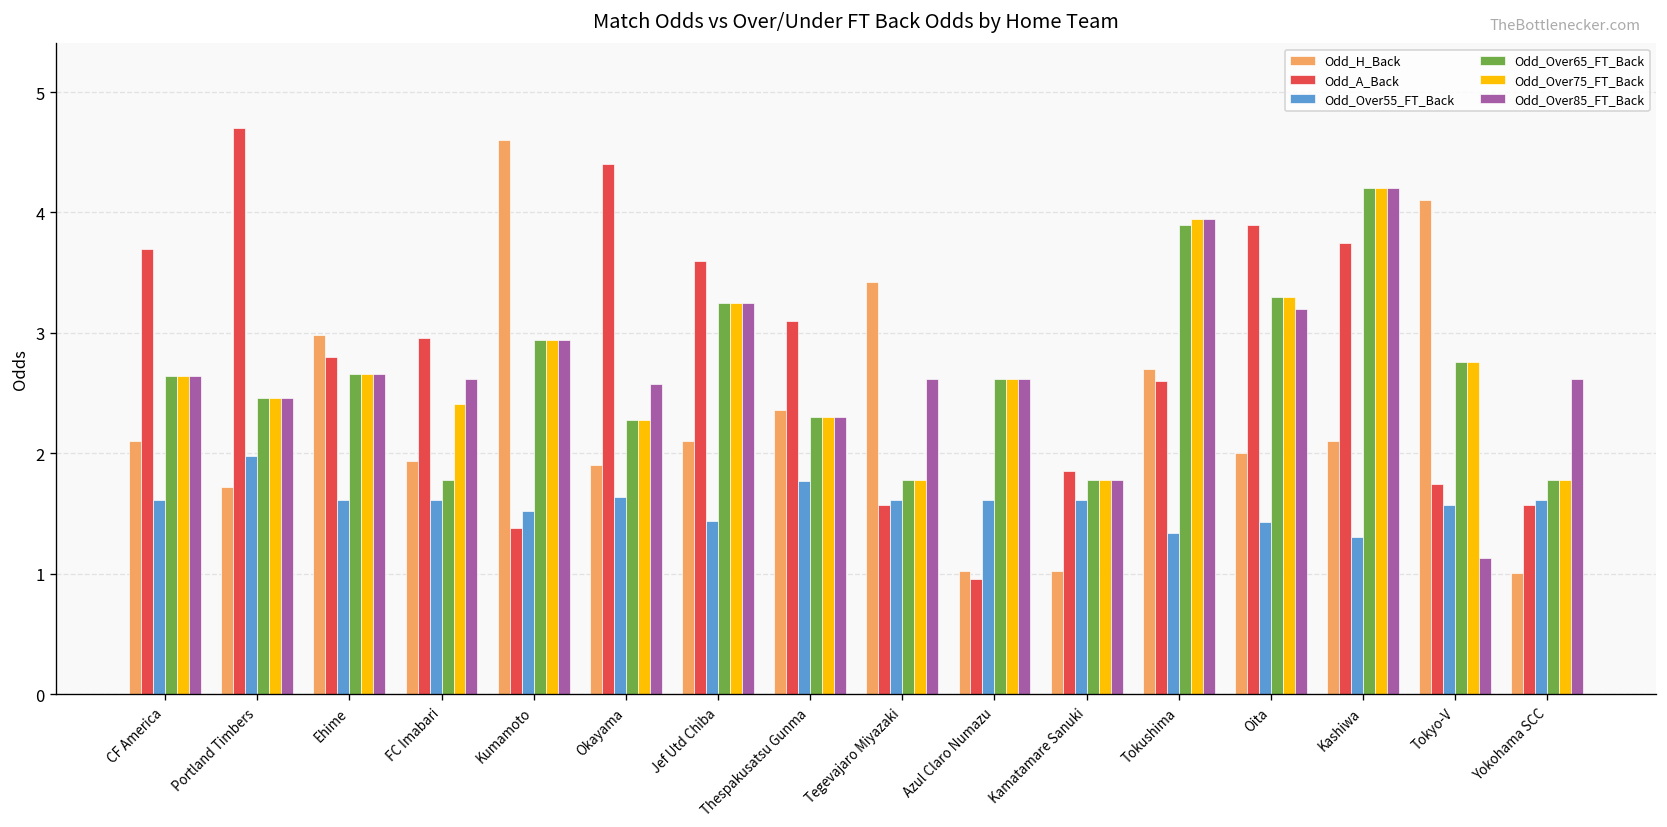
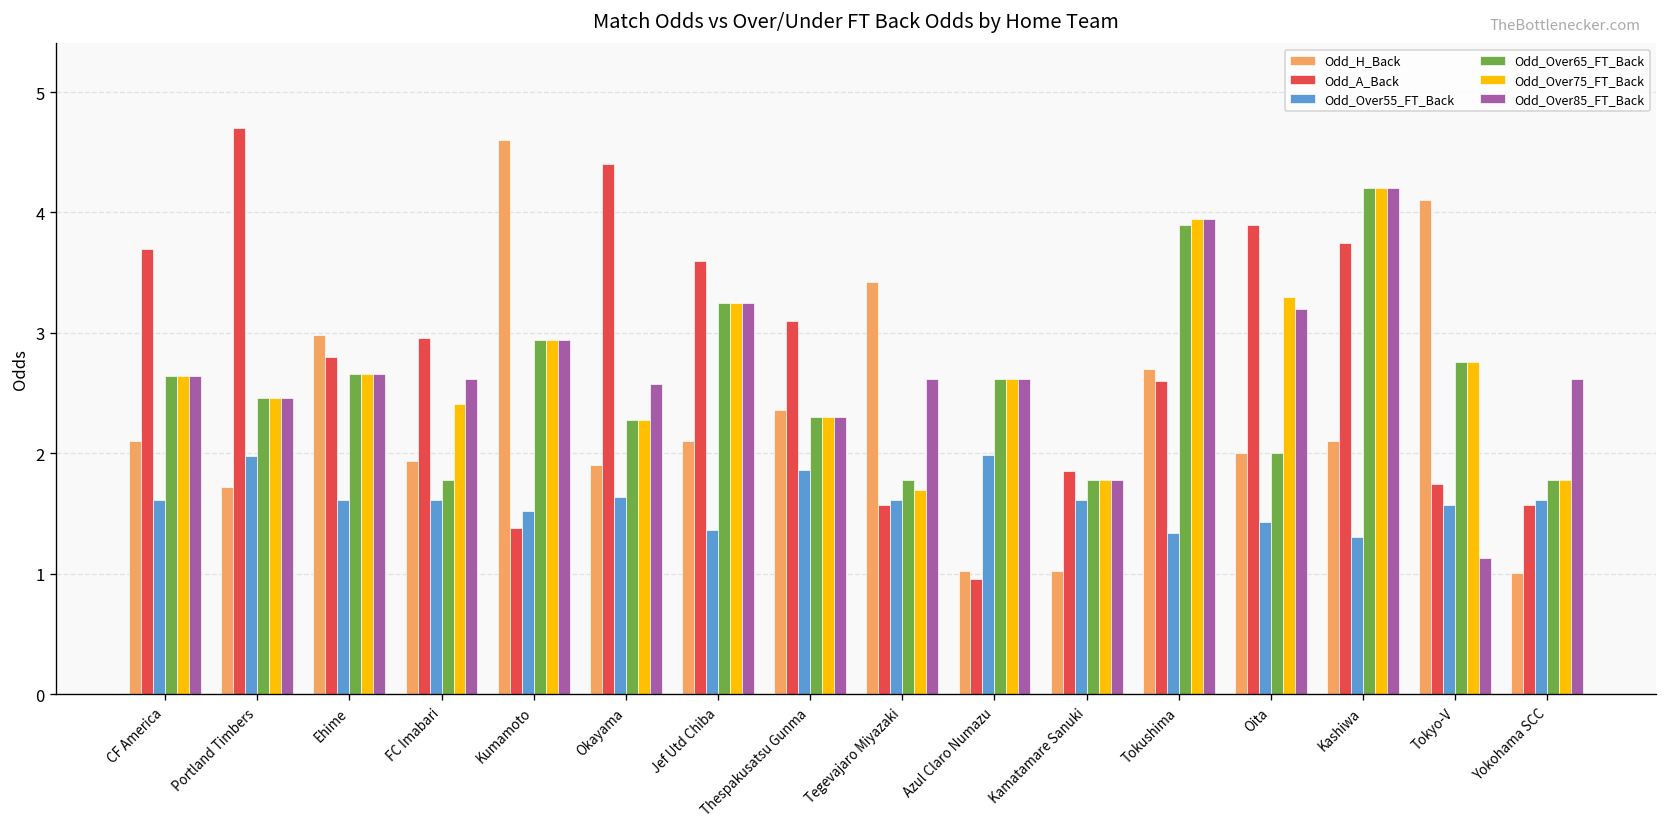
Odd_Over55_FT_Back, Jef Utd Chiba: 1.44 -> 1.36
Odd_Over55_FT_Back, Thespakusatsu Gunma: 1.77 -> 1.86
Odd_Over75_FT_Back, Tegevajaro Miyazaki: 1.78 -> 1.70
Odd_Over55_FT_Back, Azul Claro Numazu: 1.61 -> 1.99
Odd_Over65_FT_Back, Oita: 3.3 -> 2.0
